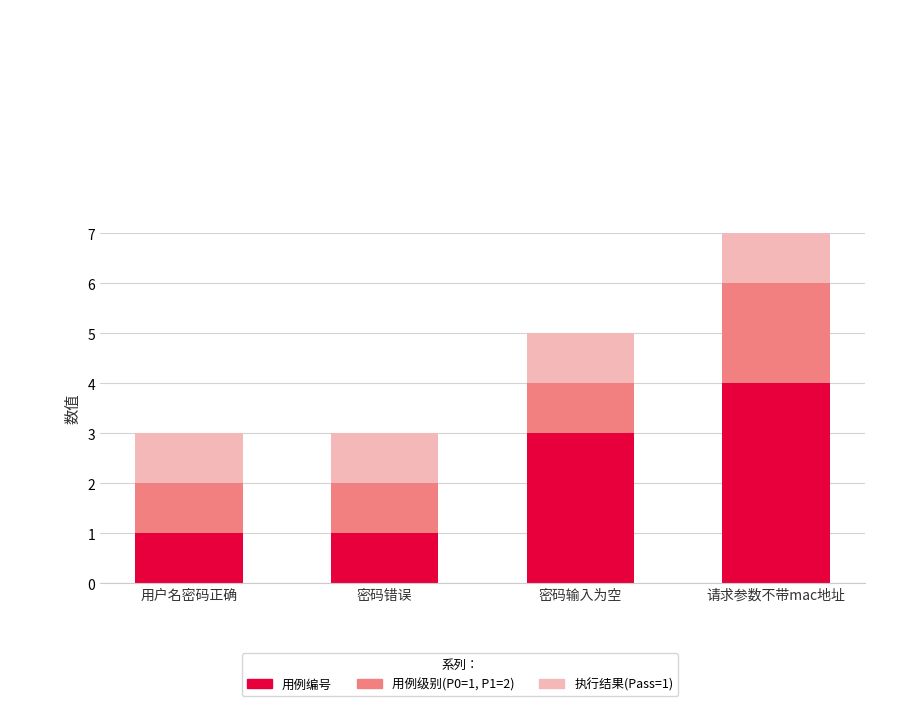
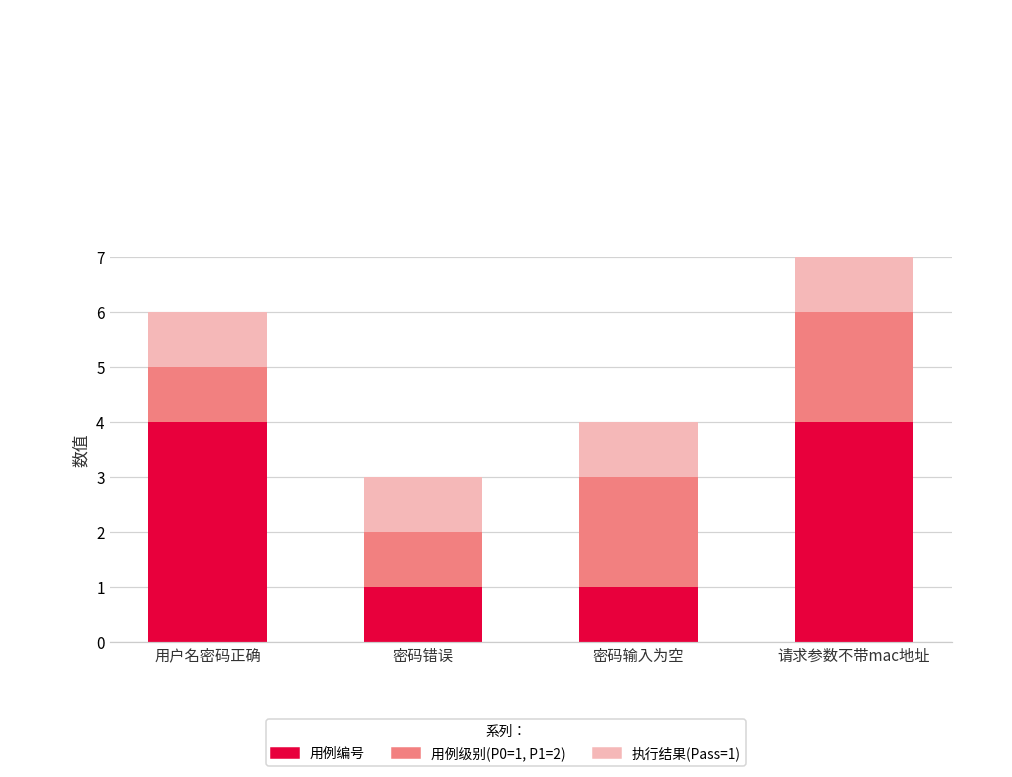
用例编号, 用户名密码正确: 1 -> 4
用例编号, 密码输入为空: 3 -> 1
用例级别(P0=1, P1=2), 密码输入为空: 1 -> 2
